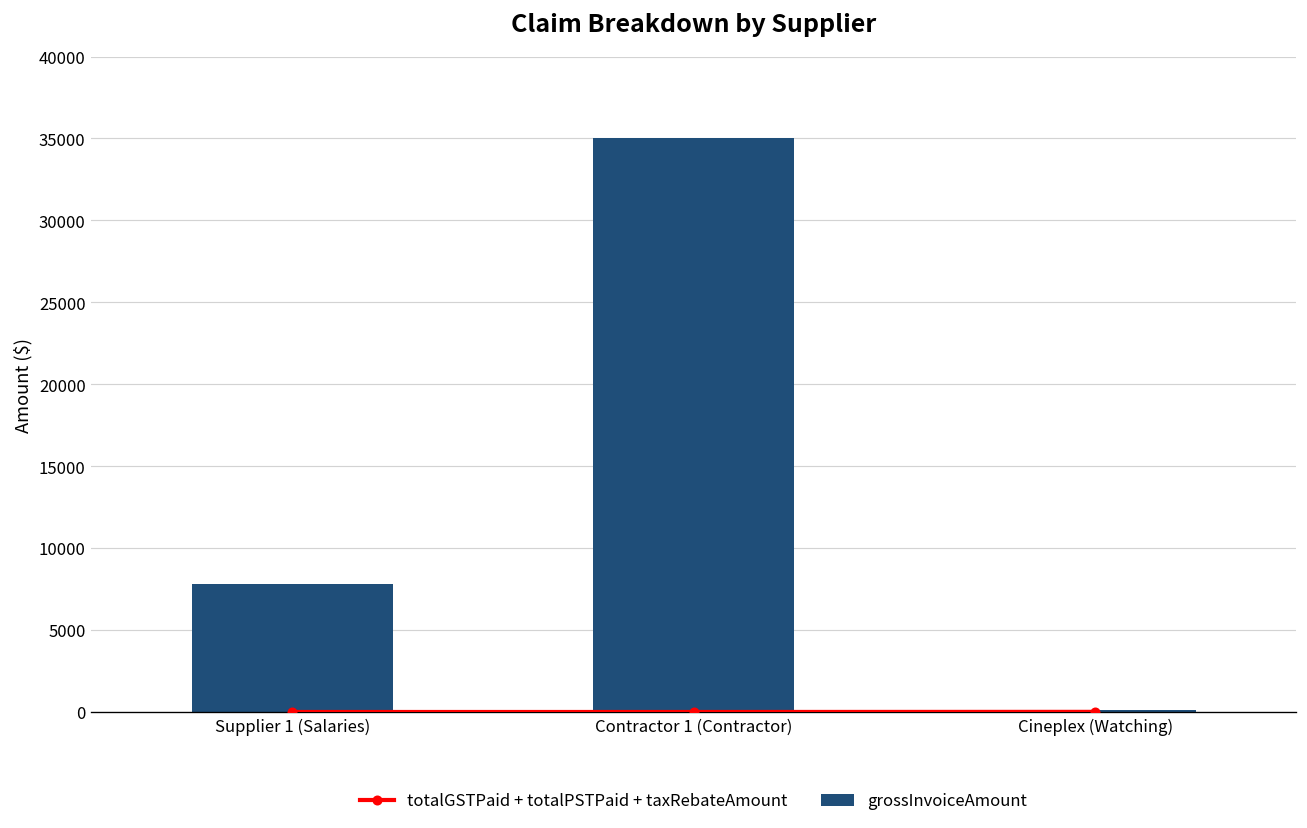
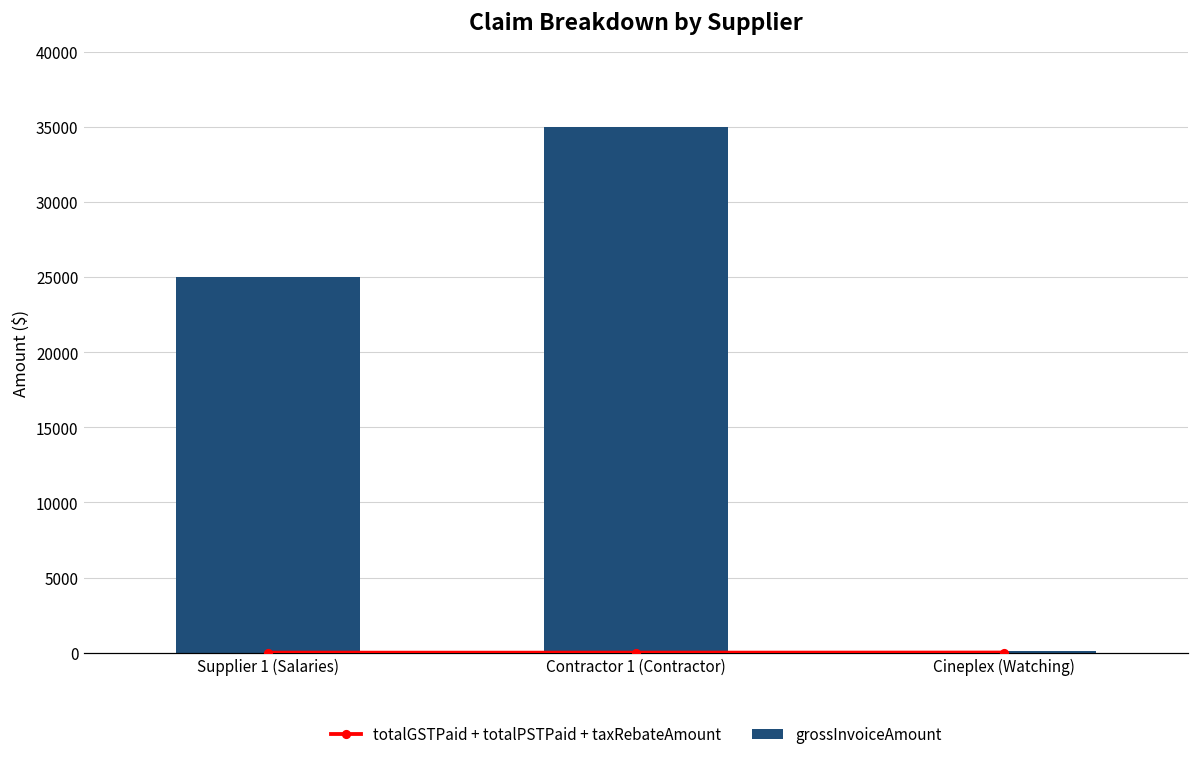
grossInvoiceAmount, Supplier 1 (Salaries): 7800 -> 25000
